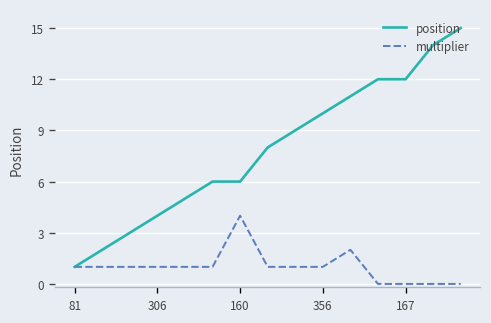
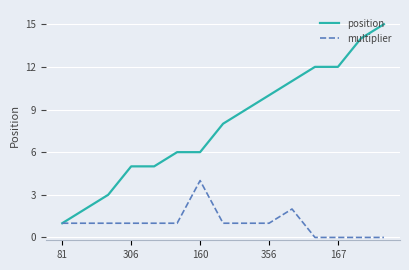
position, 306: 4 -> 5
